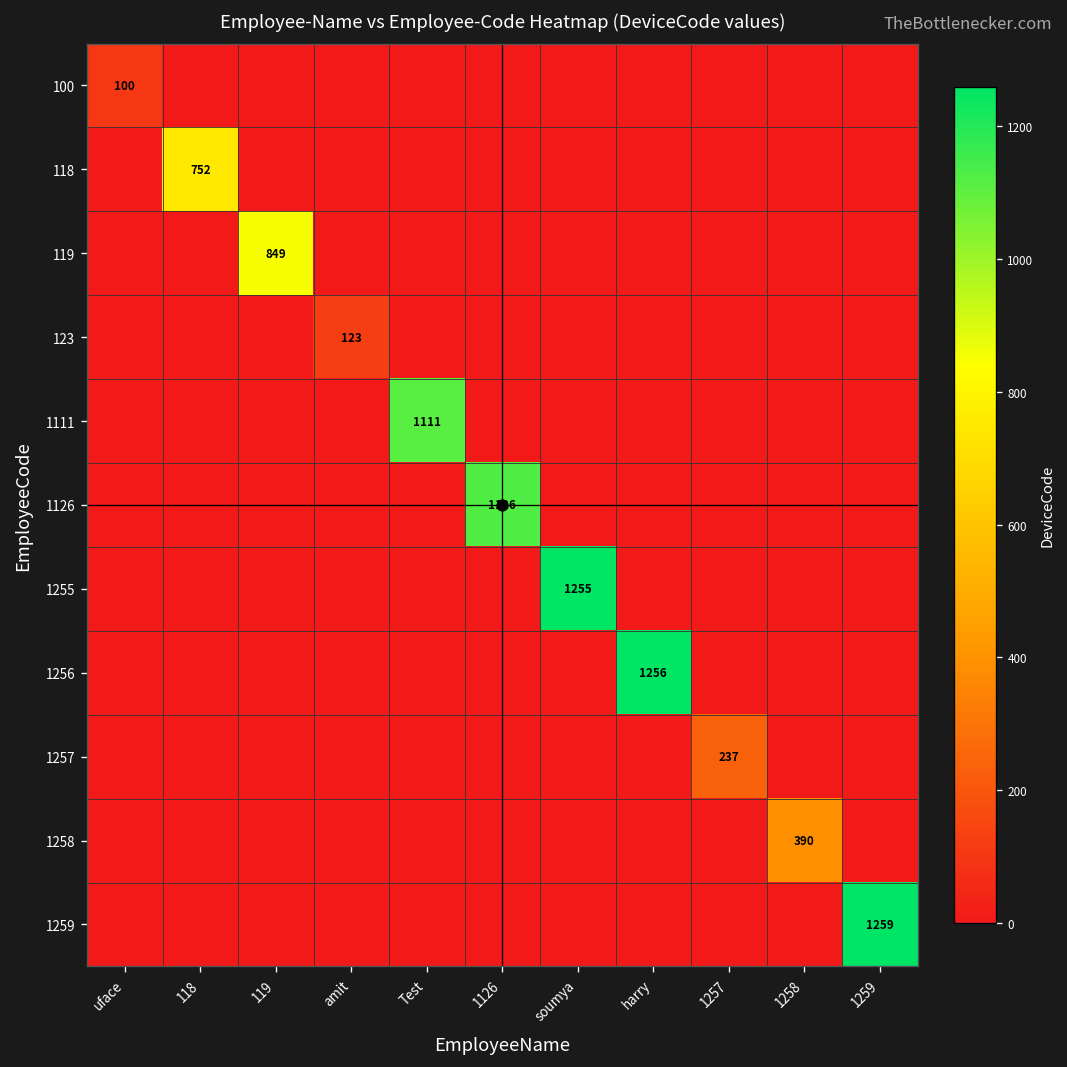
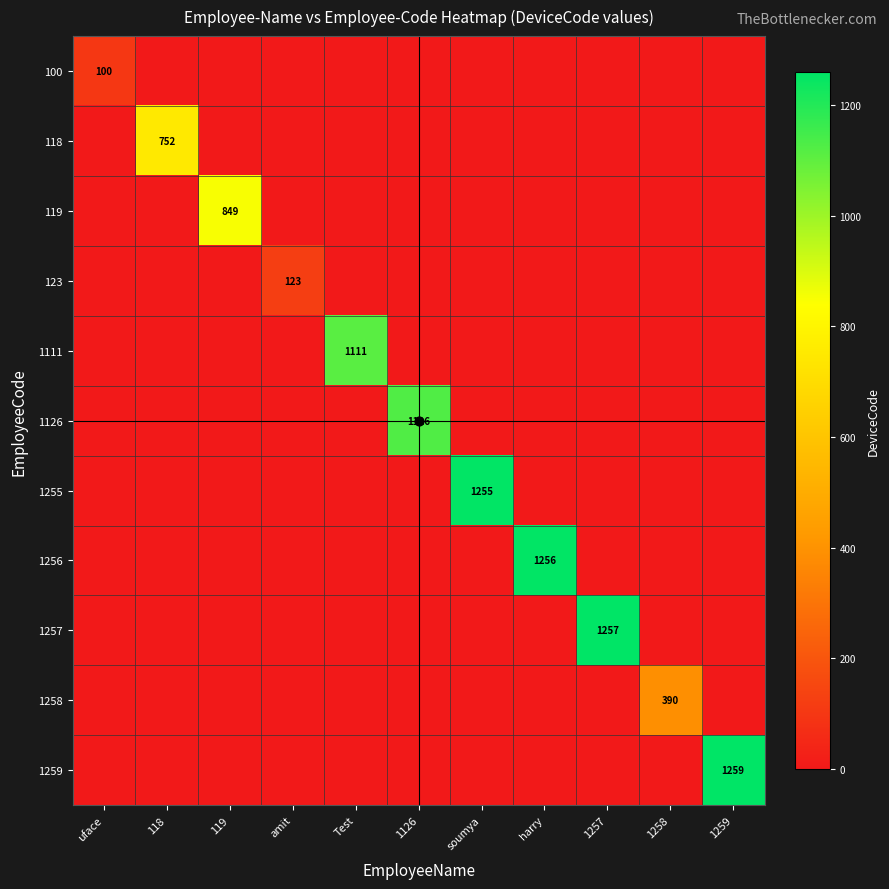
1257, 1257: 237 -> 1257
